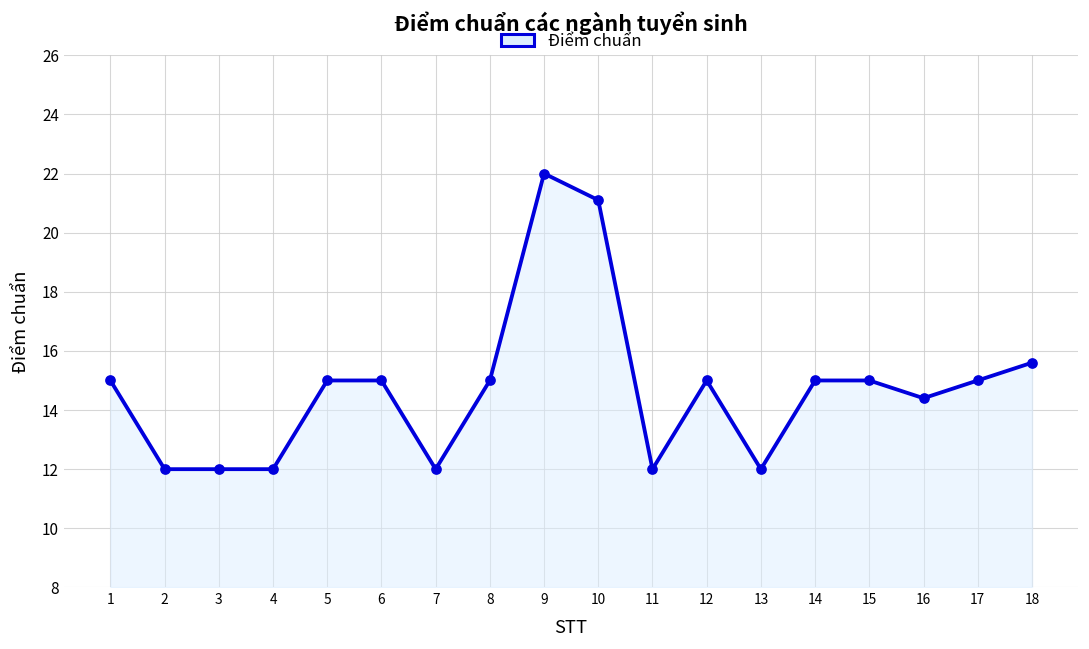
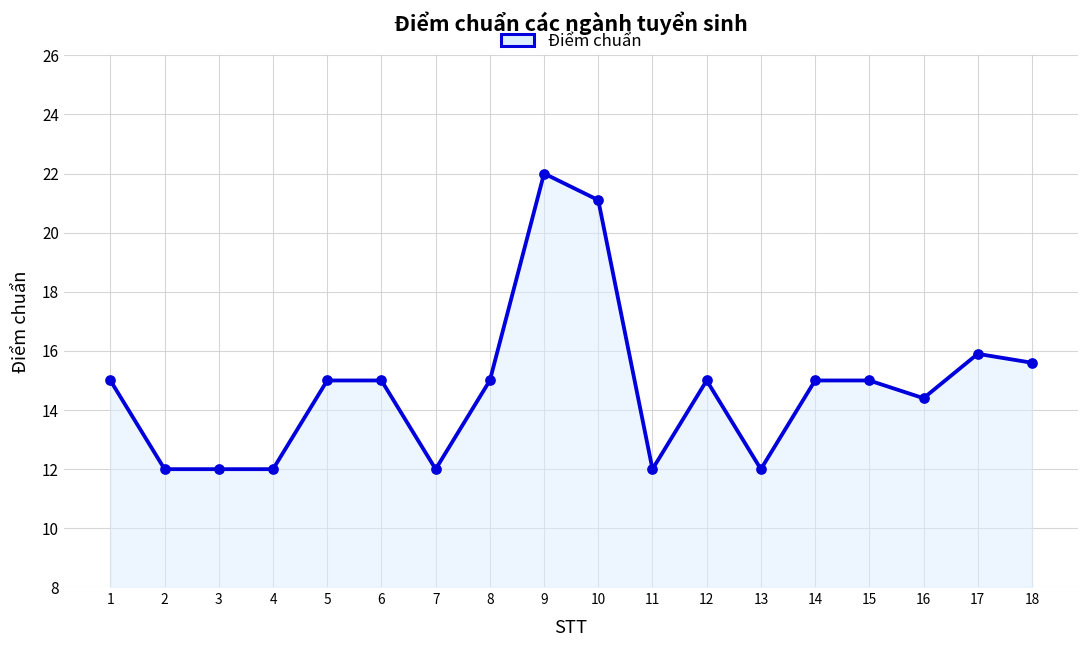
17: 15.0 -> 15.9
